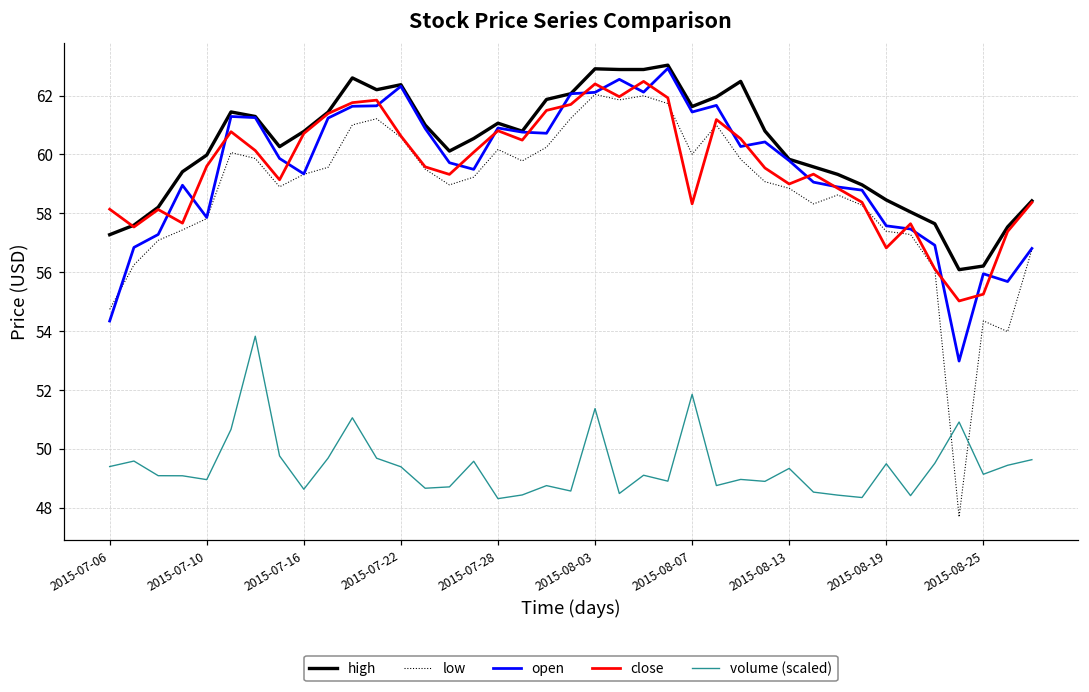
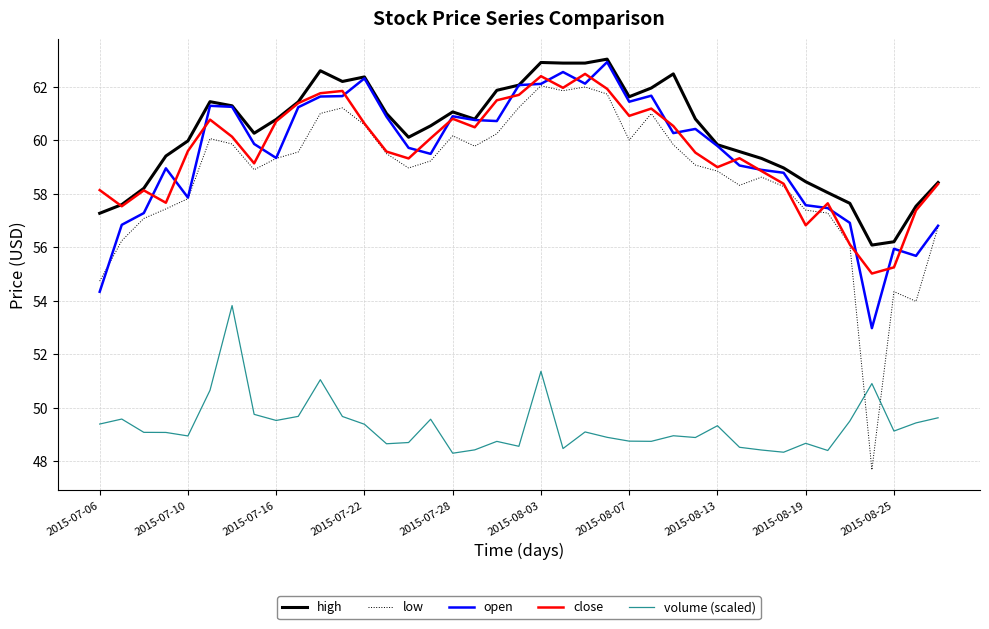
volume (scaled), 2015-07-16: 48.6 -> 49.5
close, 2015-08-07: 58.3 -> 60.9
volume (scaled), 2015-08-07: 51.8 -> 48.8
volume (scaled), 2015-08-19: 49.5 -> 48.7
